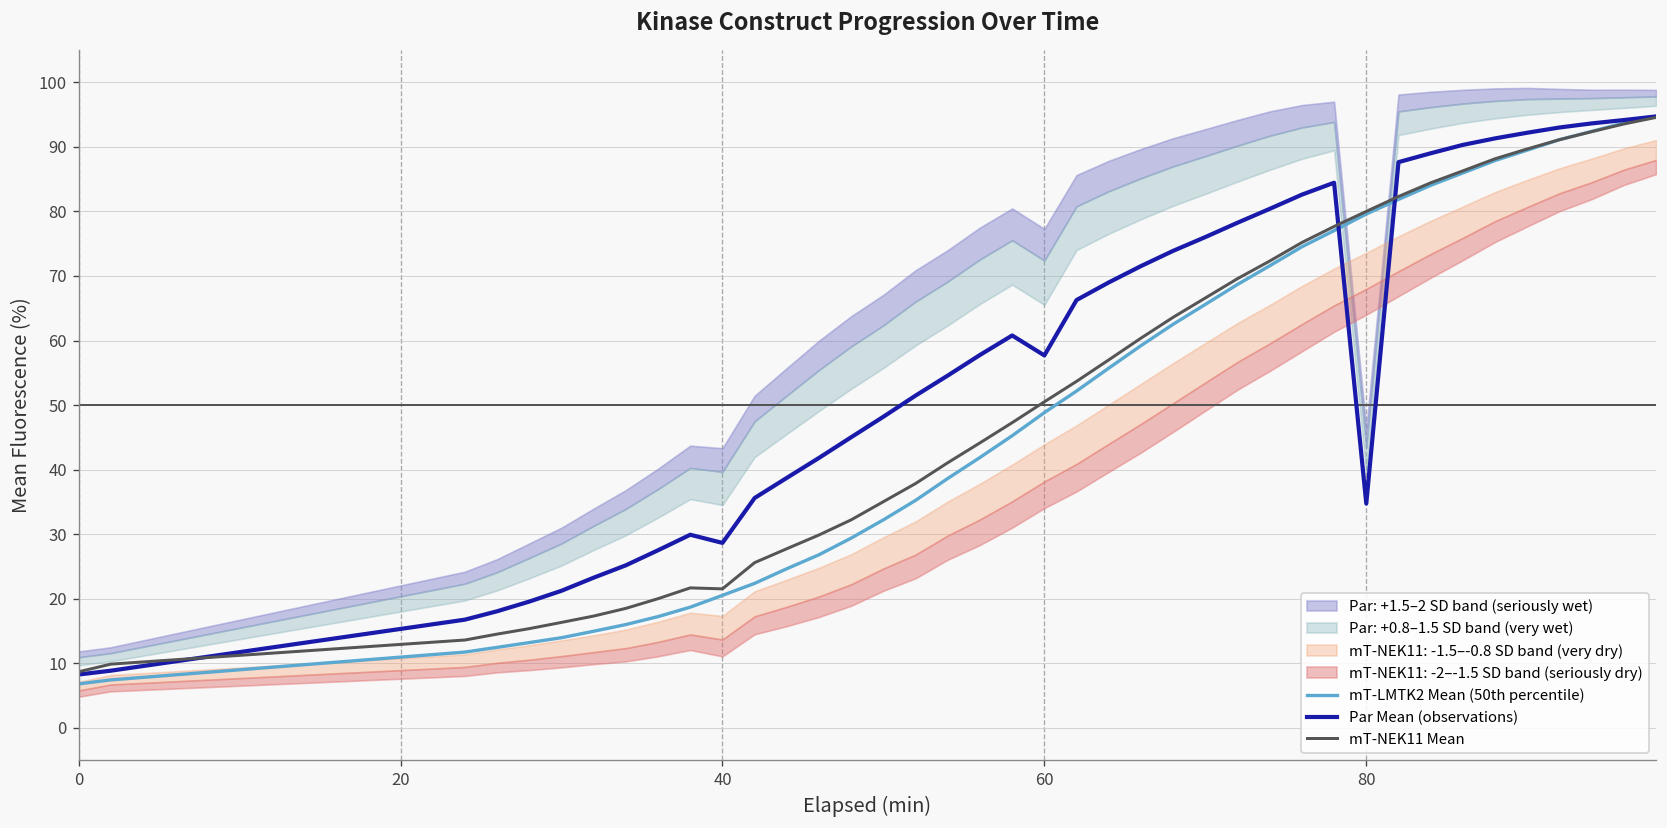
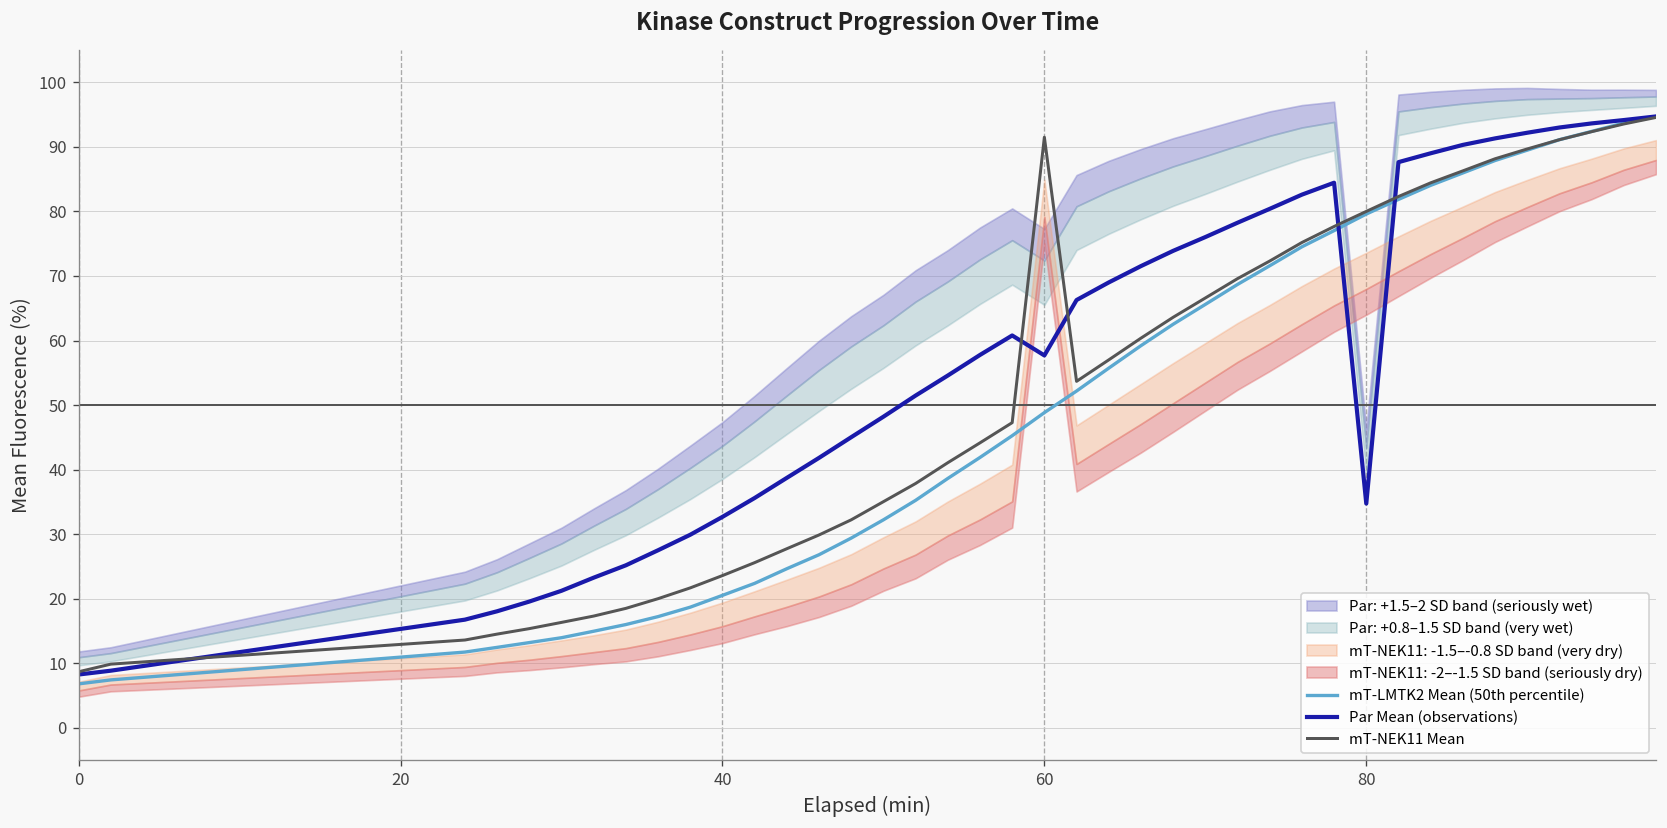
Par Mean (observations), 40: 29 -> 33
mT-NEK11 Mean, 40: 22 -> 24
mT-NEK11 Mean, 60: 51 -> 91
